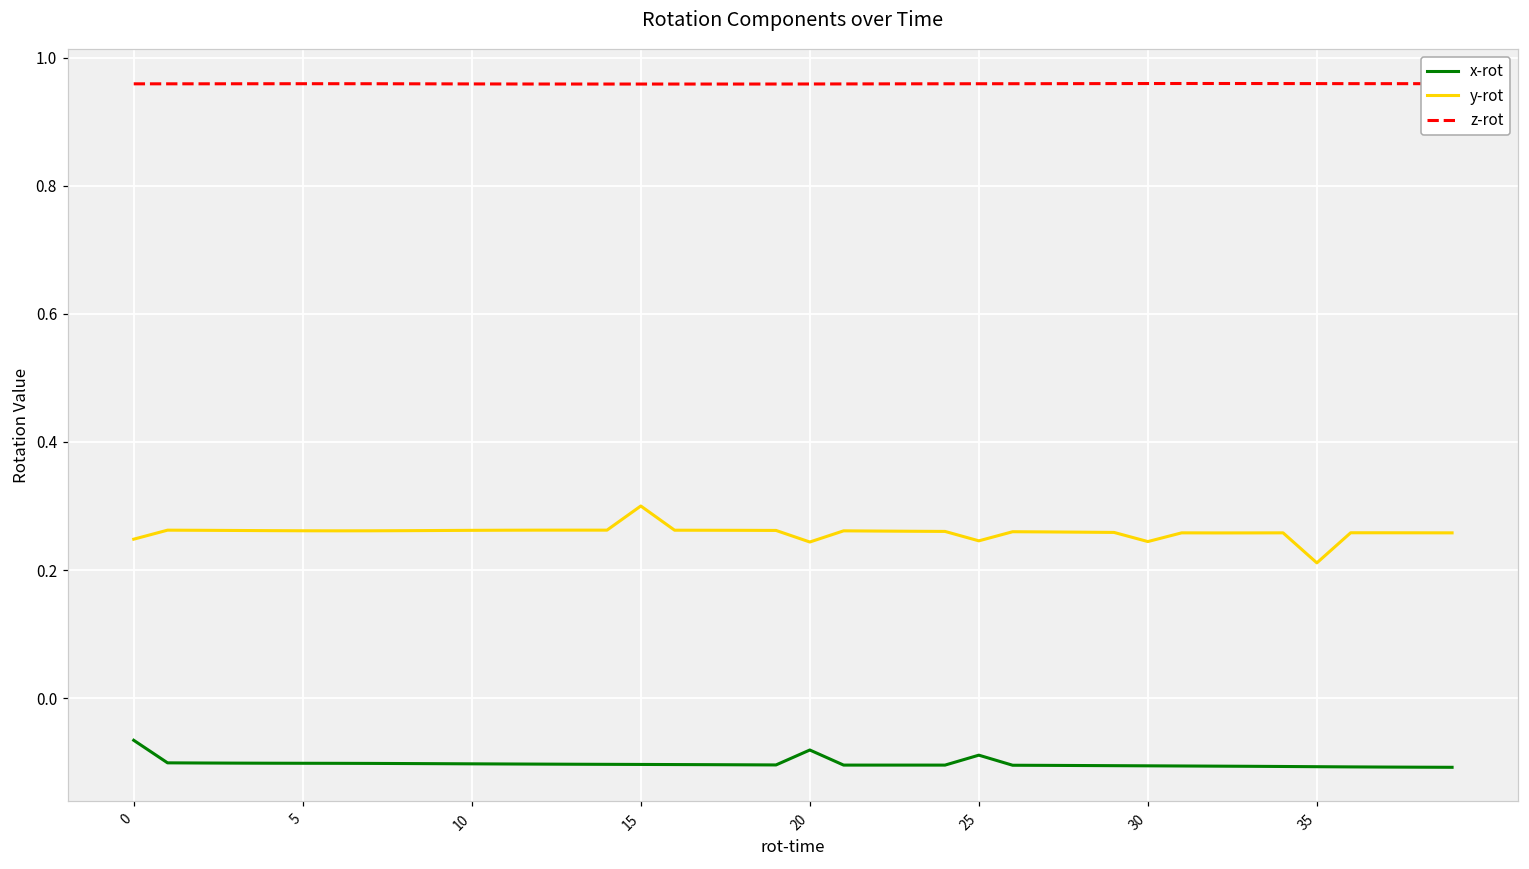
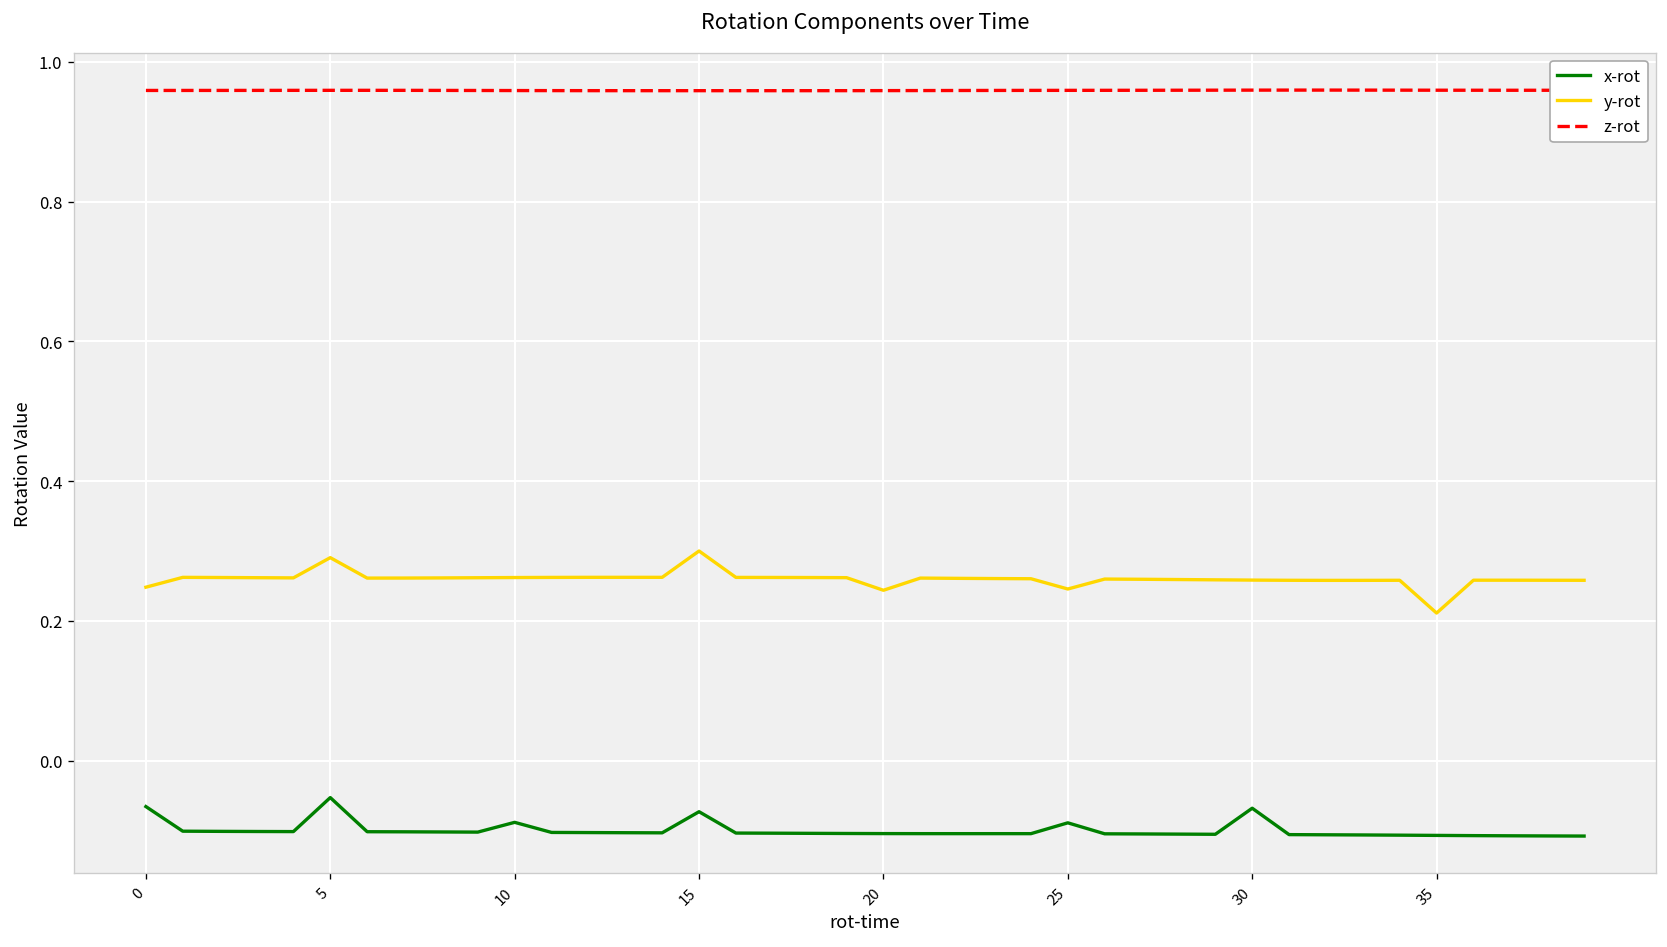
x-rot, 5: -0.10 -> -0.05
y-rot, 5: 0.26 -> 0.29
x-rot, 10: -0.10 -> -0.09
x-rot, 15: -0.10 -> -0.07
x-rot, 20: -0.08 -> -0.10
x-rot, 30: -0.11 -> -0.07
y-rot, 30: 0.24 -> 0.26
